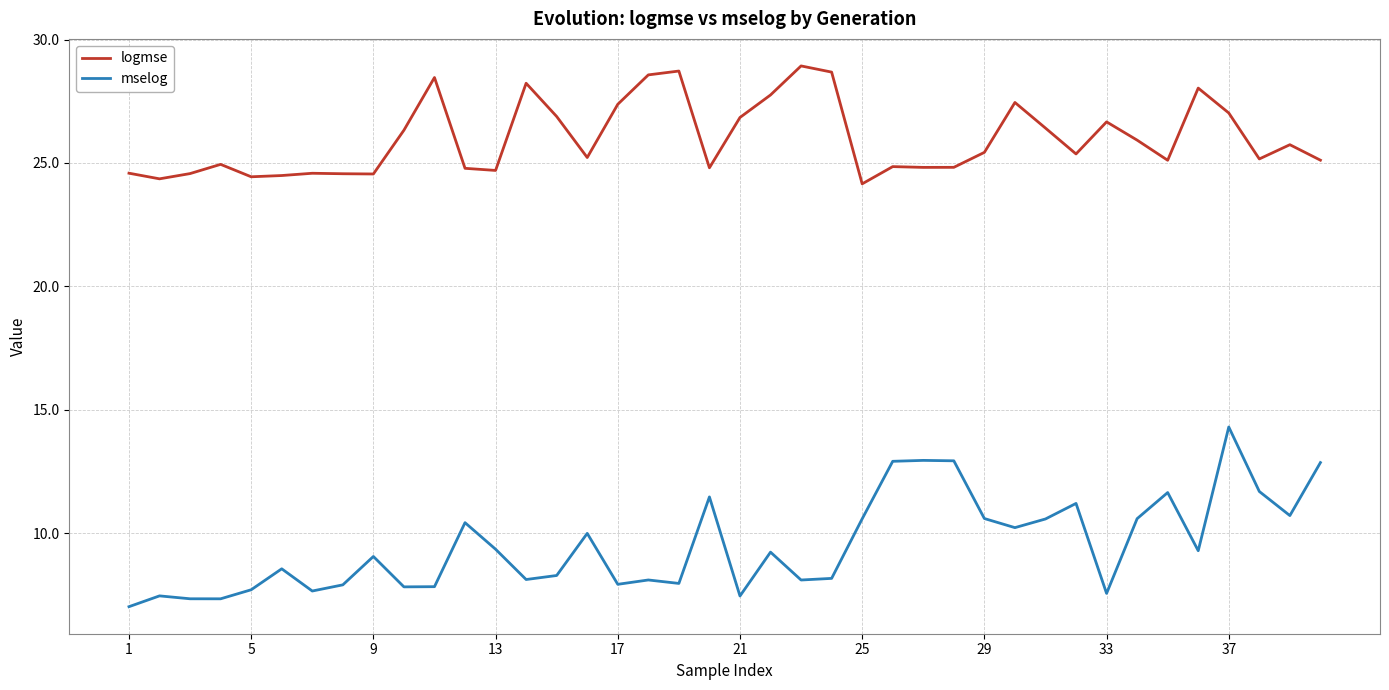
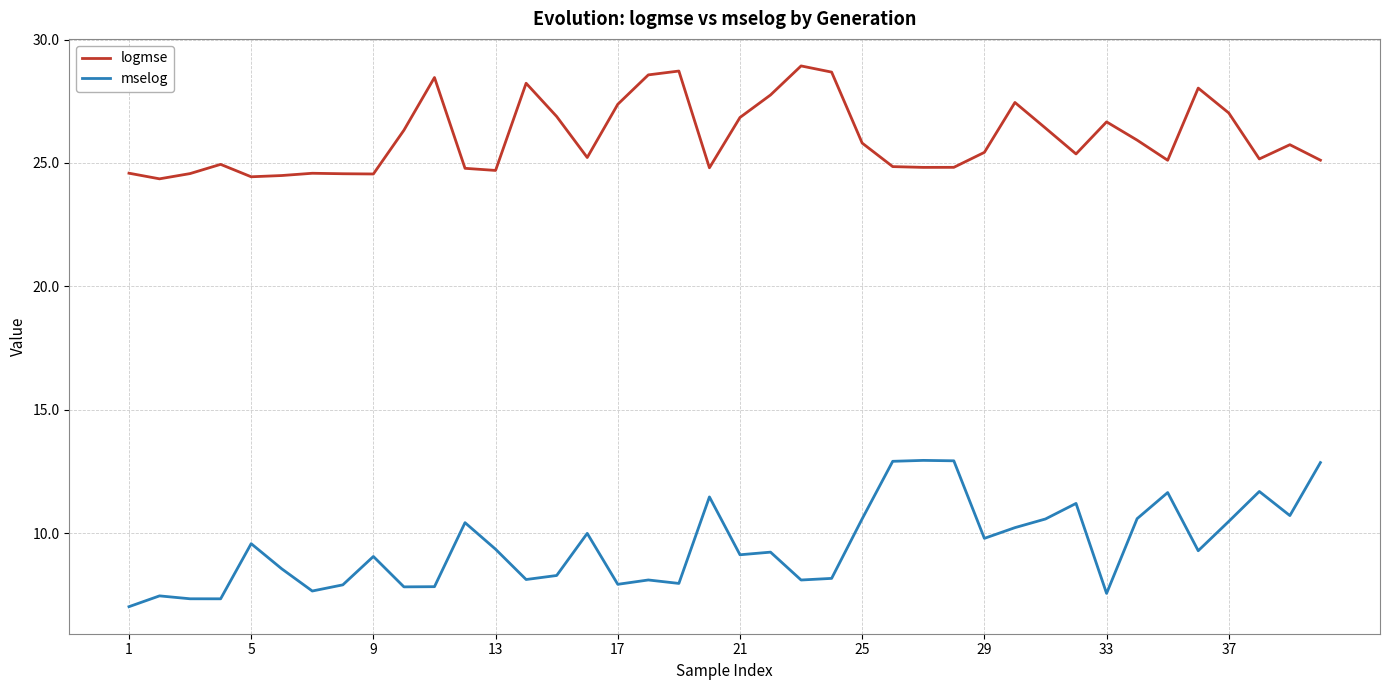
mselog, 5: 7.7 -> 9.6
mselog, 21: 7.5 -> 9.1
logmse, 25: 24.2 -> 25.8
mselog, 29: 10.6 -> 9.8
mselog, 37: 14.3 -> 10.5
